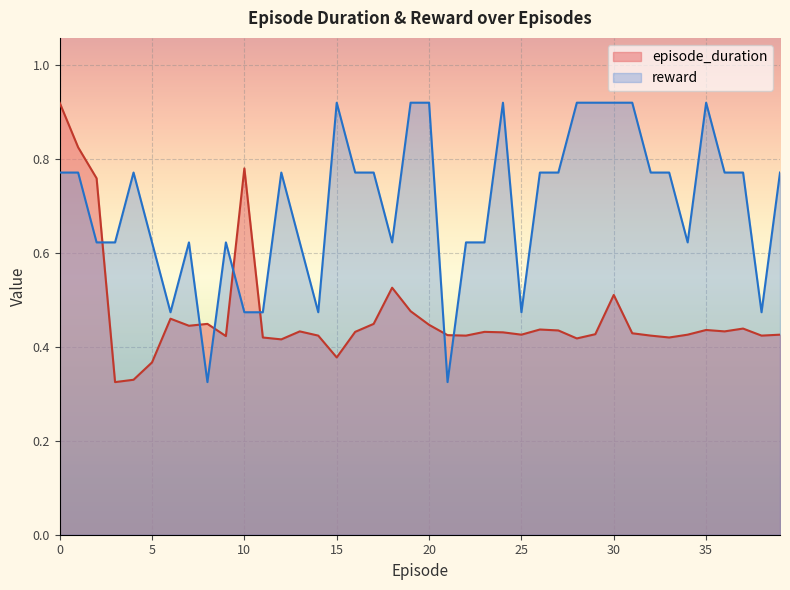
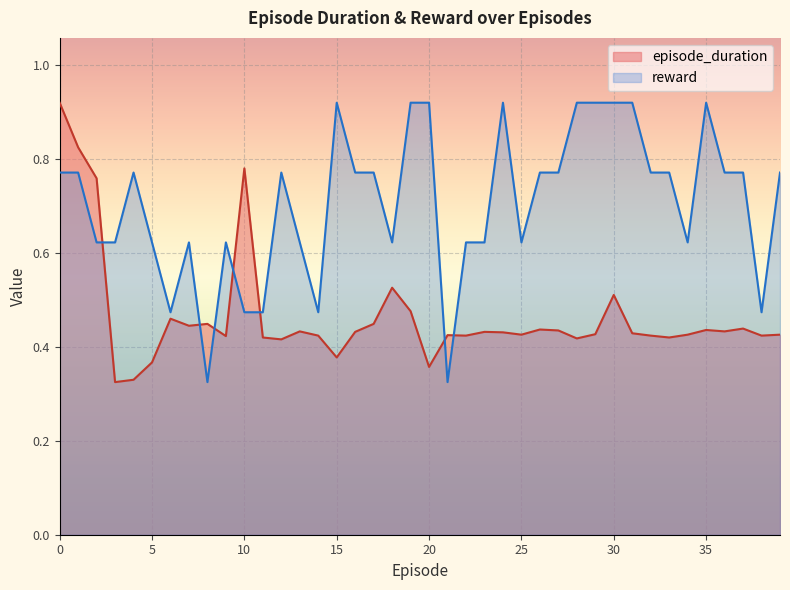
episode_duration, 20: 0.45 -> 0.36
reward, 25: 0.47 -> 0.62
